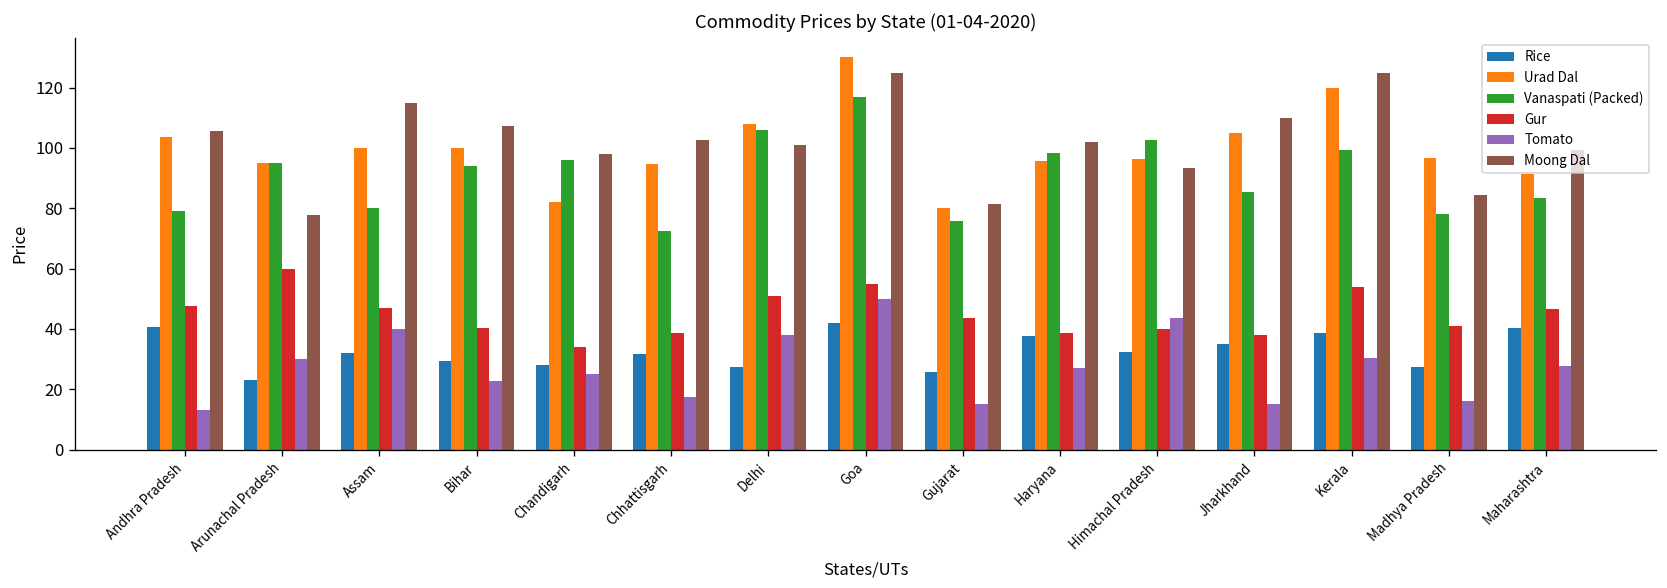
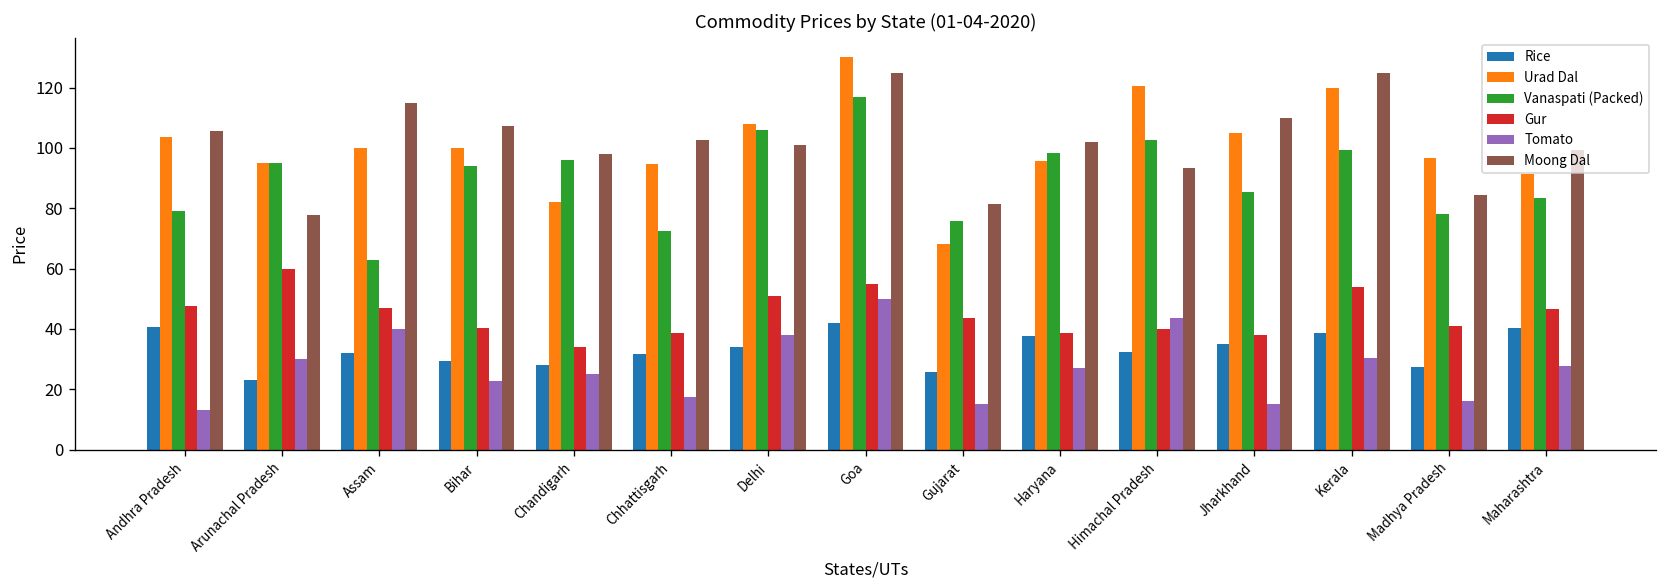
Vanaspati (Packed), Assam: 80 -> 63
Rice, Delhi: 27 -> 34
Urad Dal, Gujarat: 80 -> 68
Urad Dal, Himachal Pradesh: 97 -> 121
